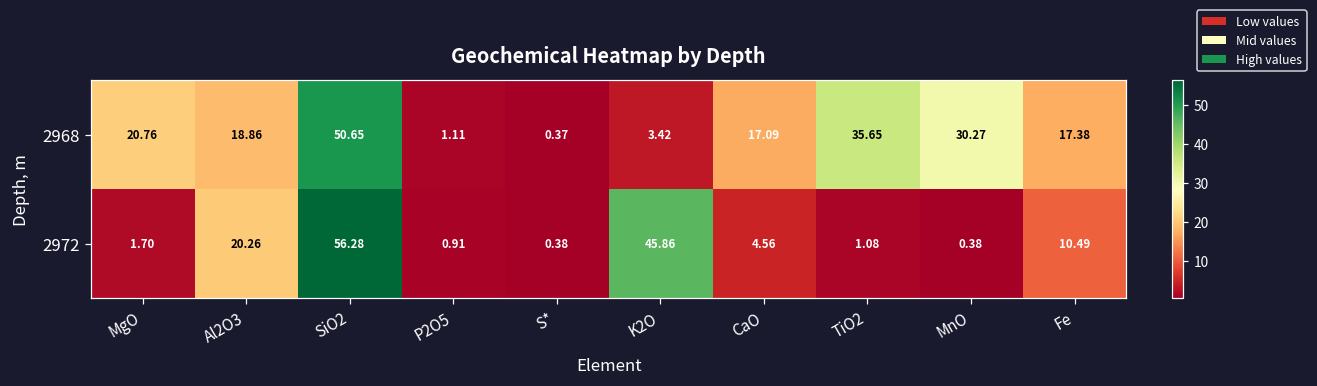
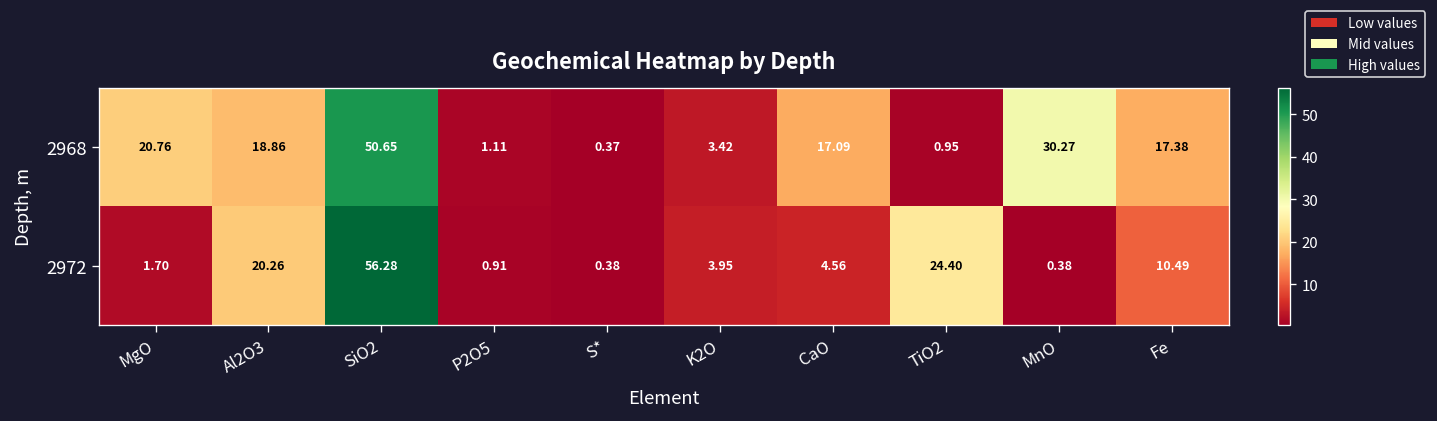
2968, TiO2: 35.65 -> 0.95
2972, K2O: 45.86 -> 3.95
2972, TiO2: 1.08 -> 24.40
